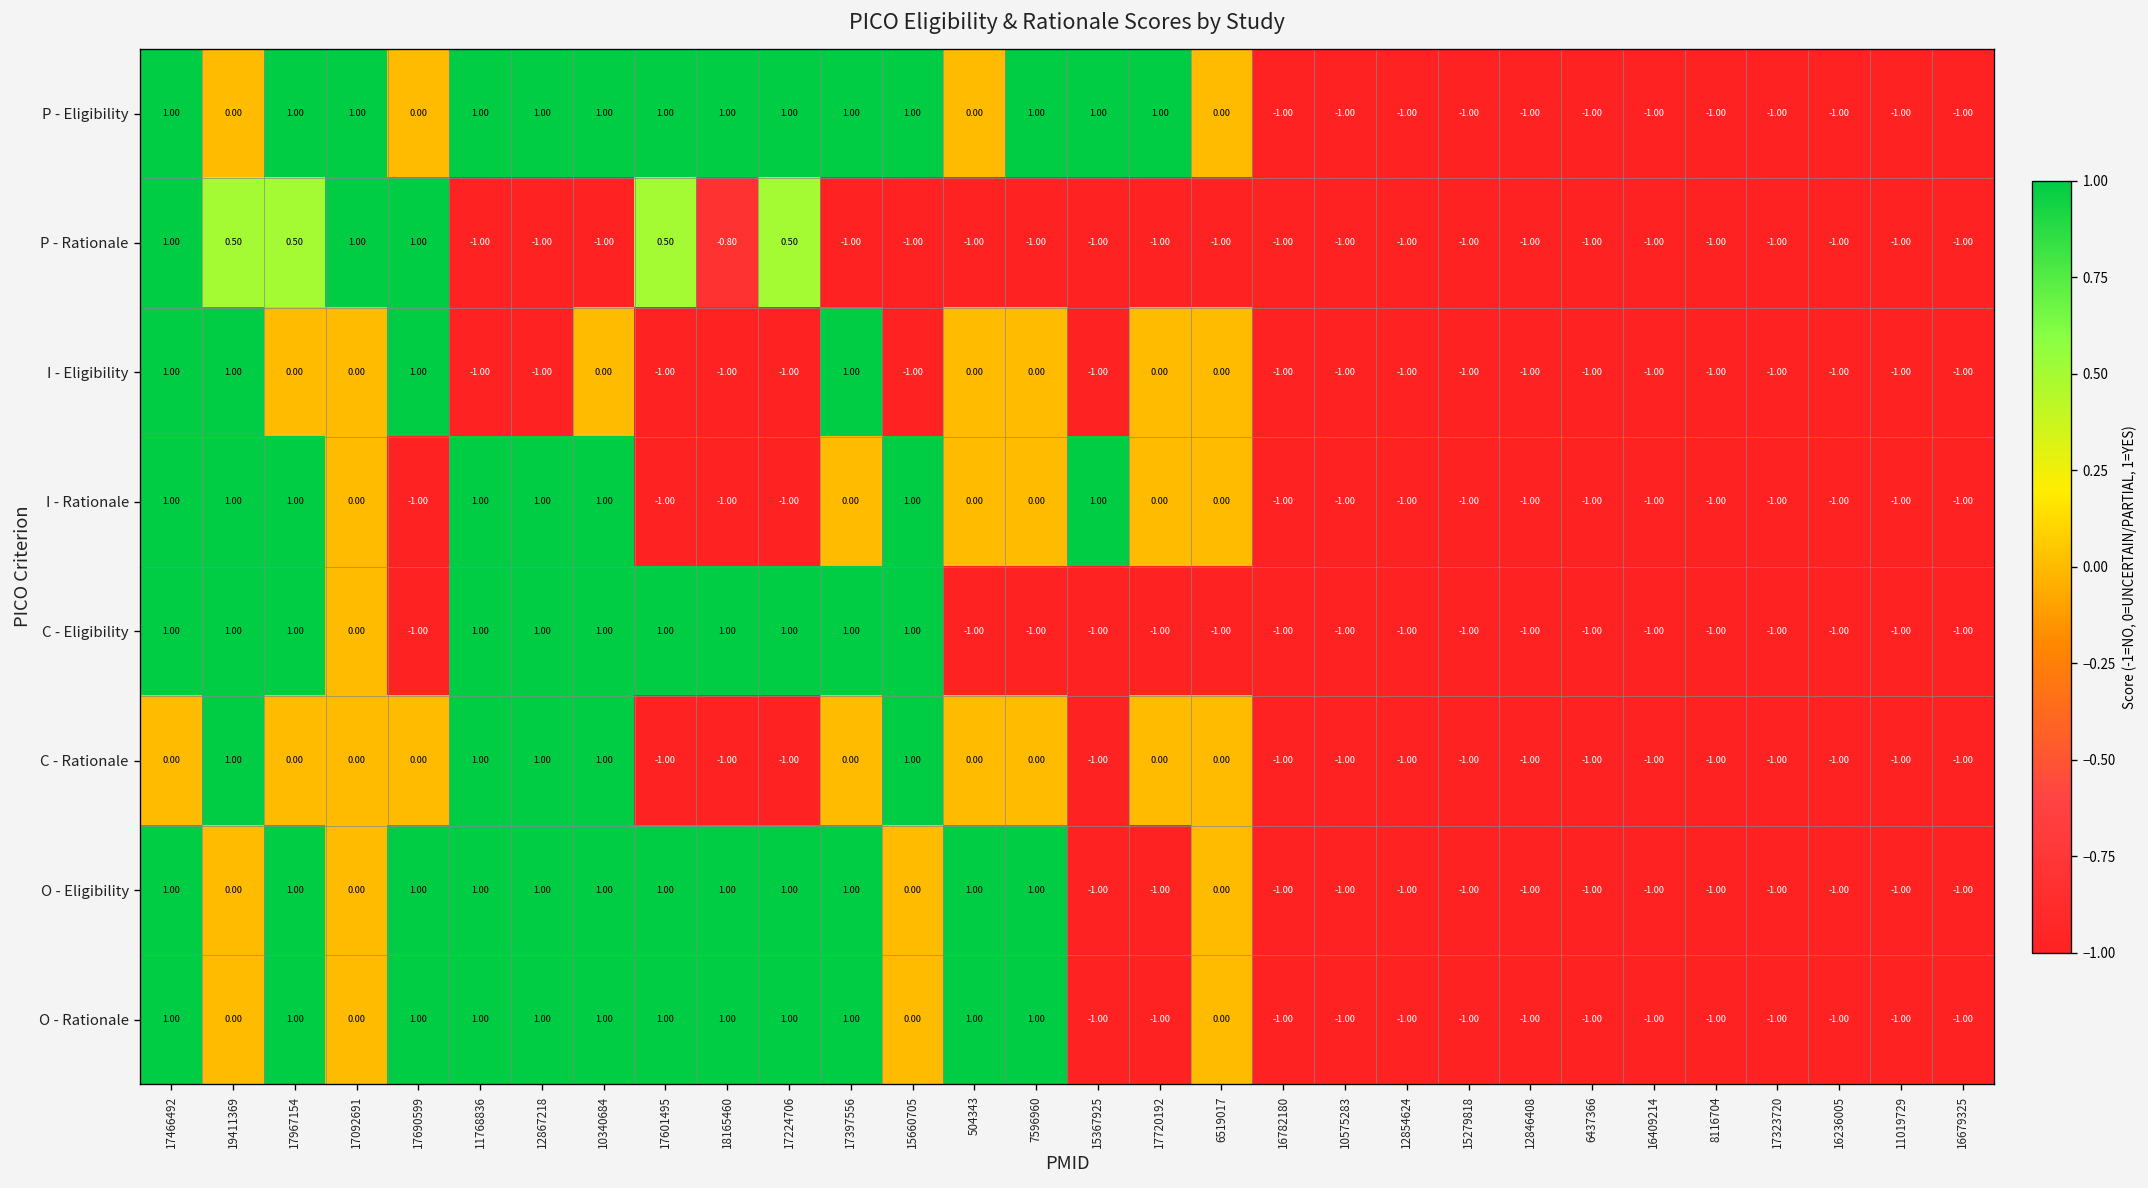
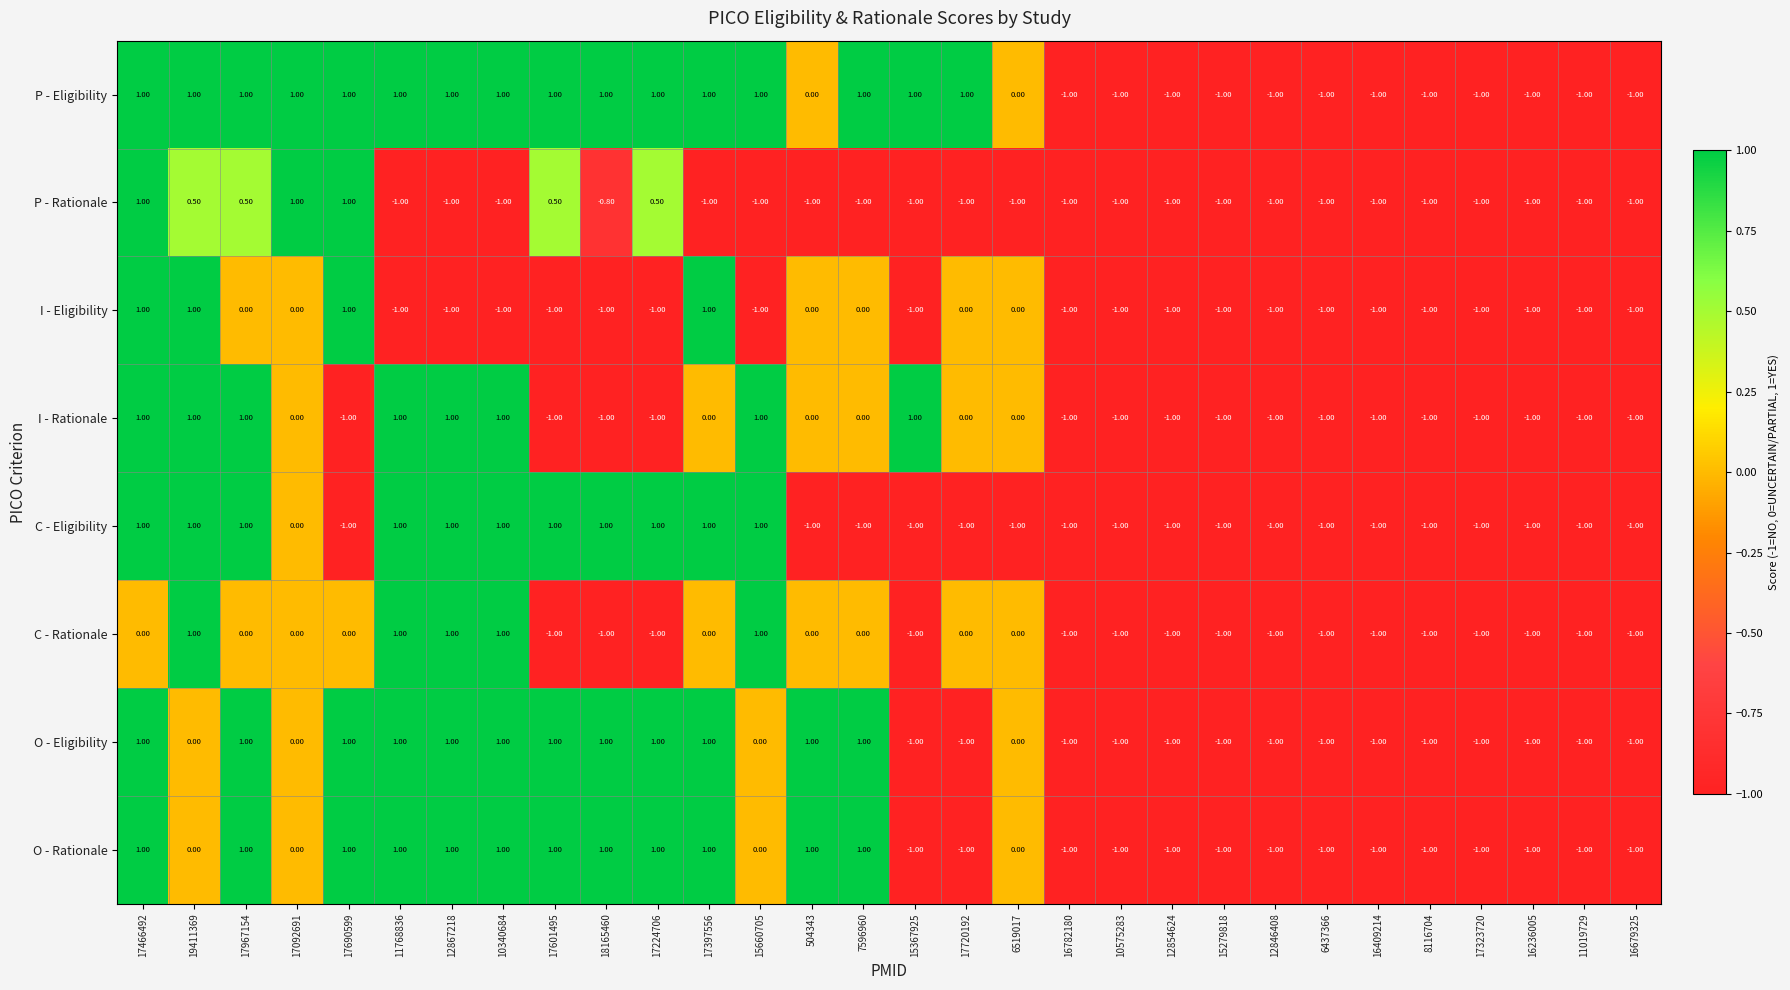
P - Eligibility, 19411369: 0.00 -> 1.00
P - Eligibility, 17690599: 0.00 -> 1.00
I - Eligibility, 10340684: 0.00 -> -1.00
